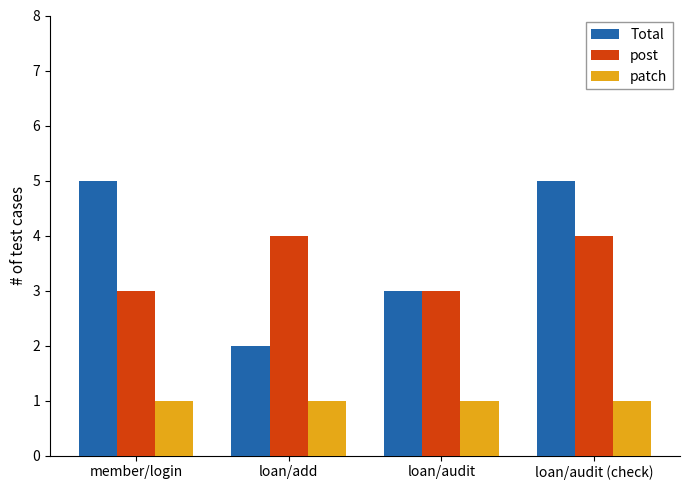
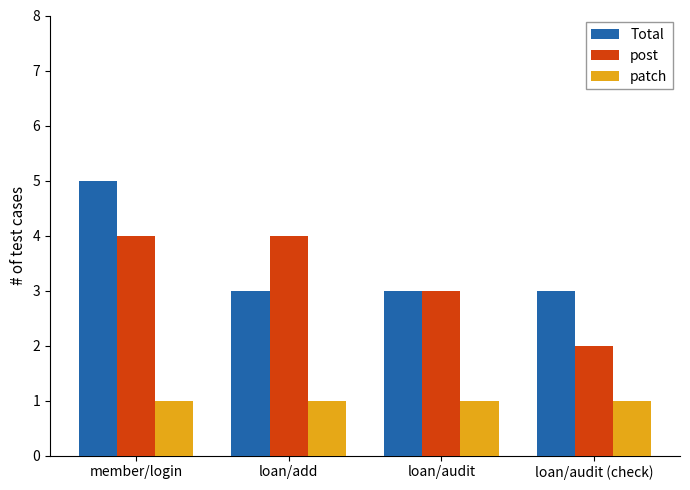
post, member/login: 3 -> 4
Total, loan/add: 2 -> 3
Total, loan/audit (check): 5 -> 3
post, loan/audit (check): 4 -> 2
